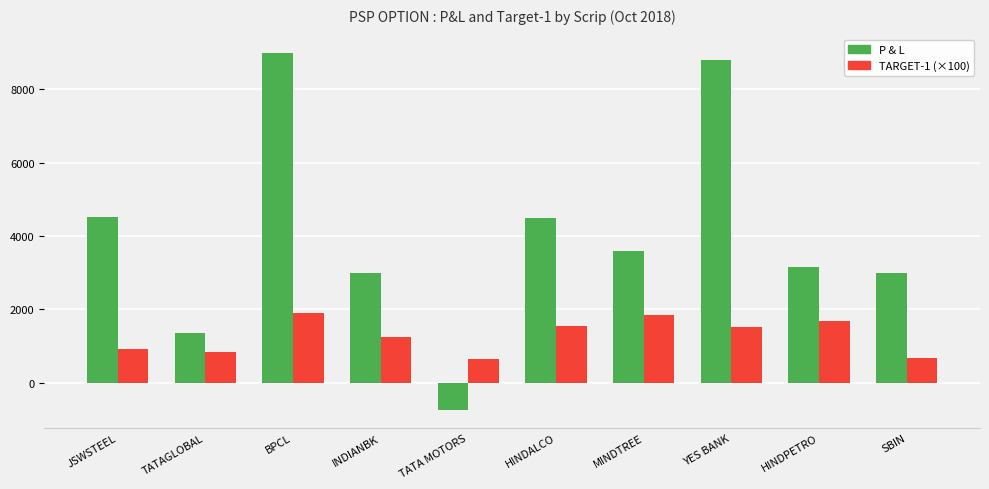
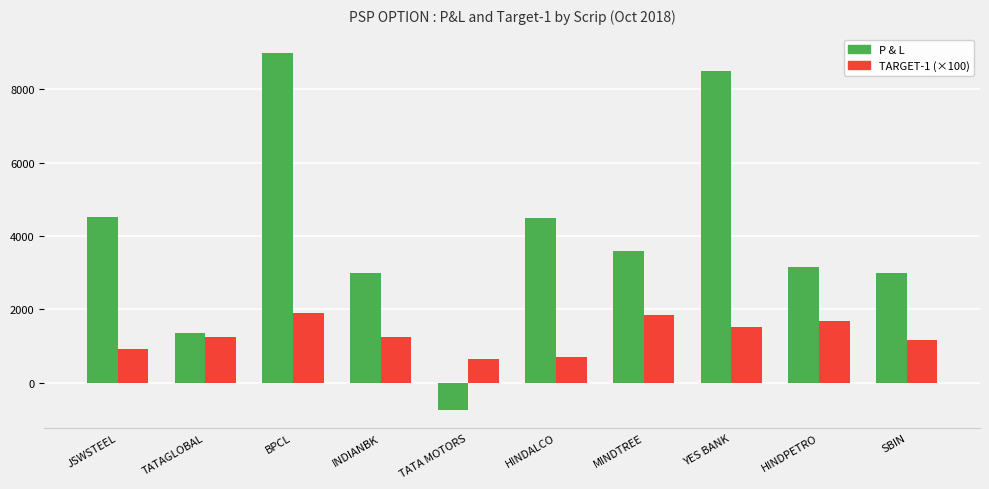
TARGET-1 (×100), TATAGLOBAL: 800 -> 1200
TARGET-1 (×100), HINDALCO: 1500 -> 700
P & L, YES BANK: 8800 -> 8500
TARGET-1 (×100), SBIN: 700 -> 1200
